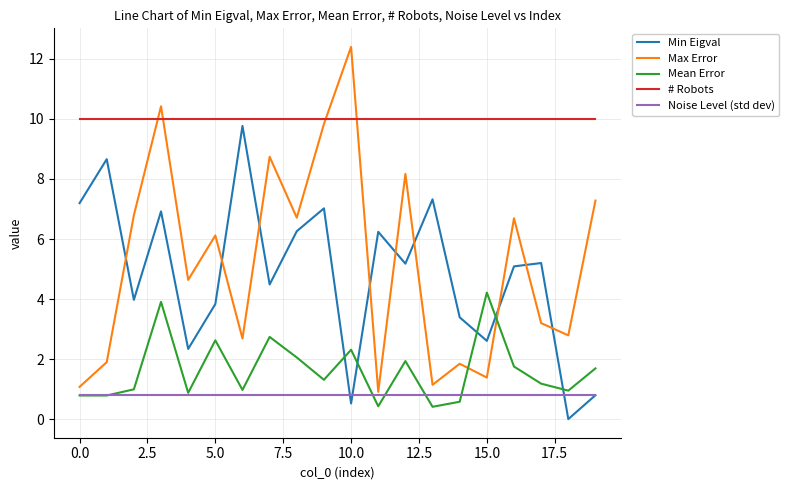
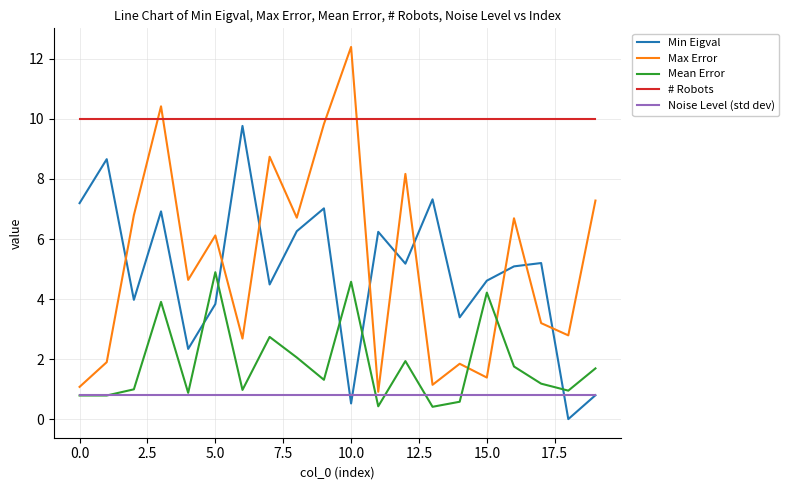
Mean Error, 5.0: 2.6 -> 4.9
Mean Error, 10.0: 2.3 -> 4.6
Min Eigval, 15.0: 2.6 -> 4.6
